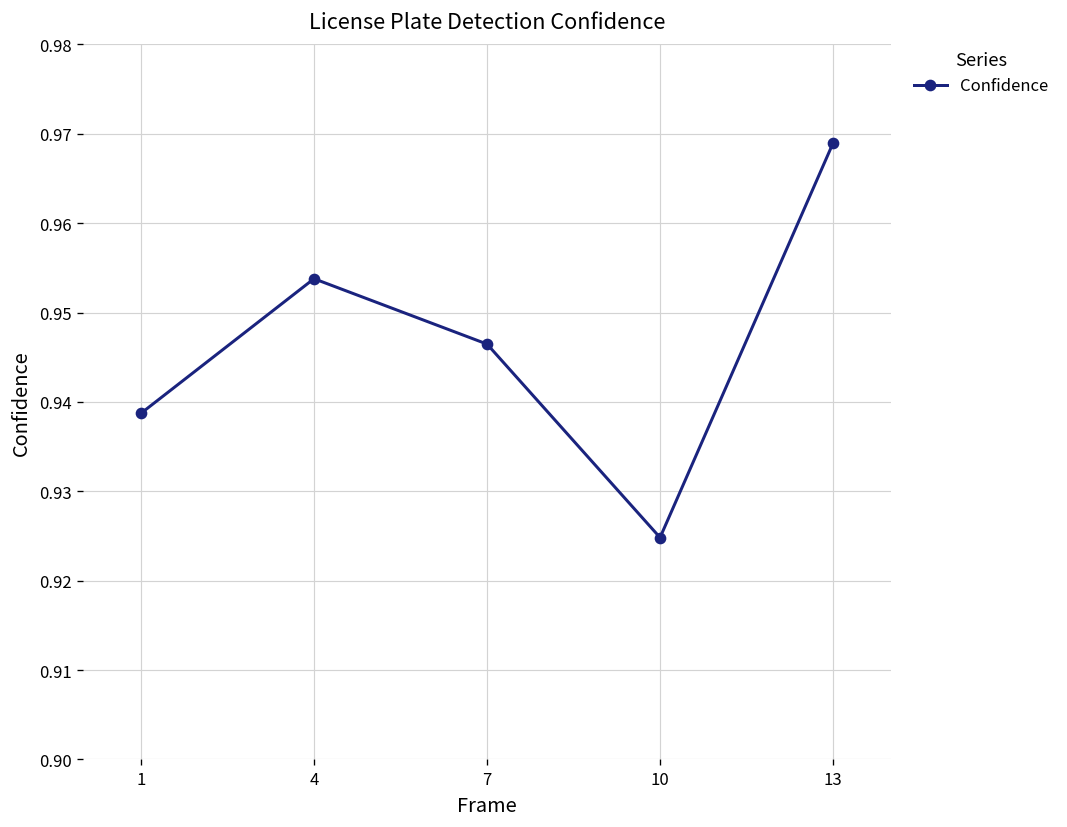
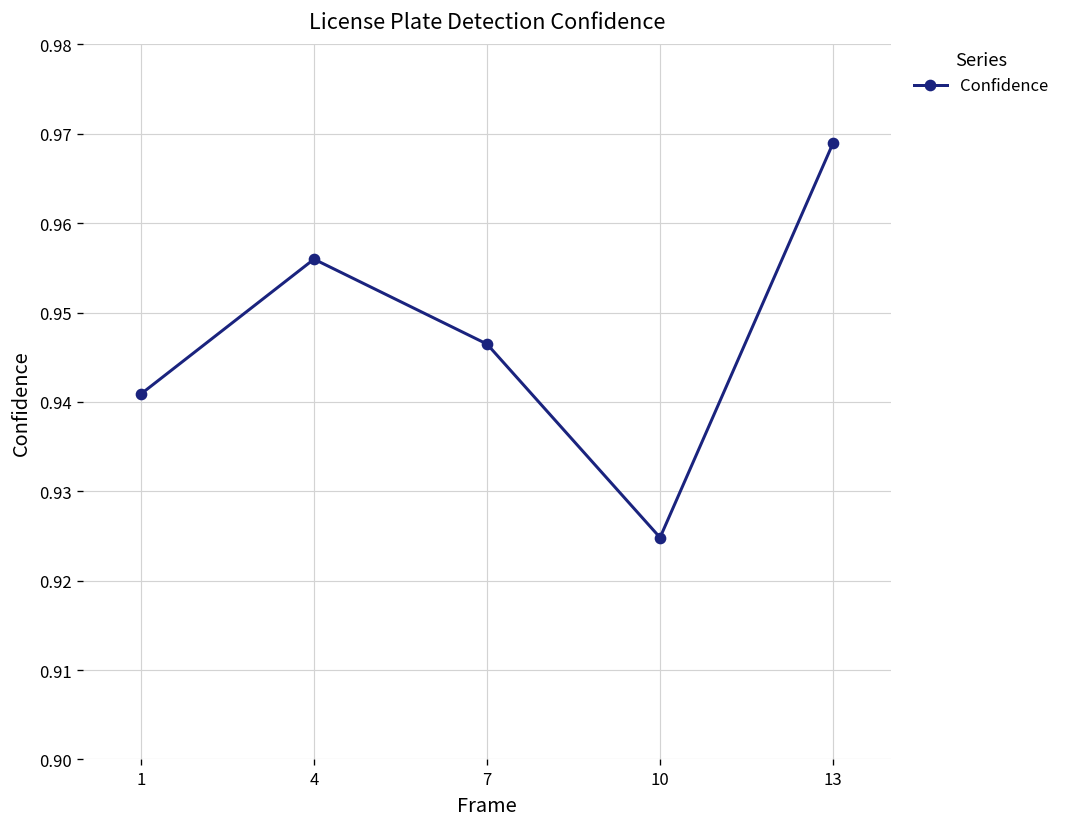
1: 0.939 -> 0.941
4: 0.954 -> 0.956
